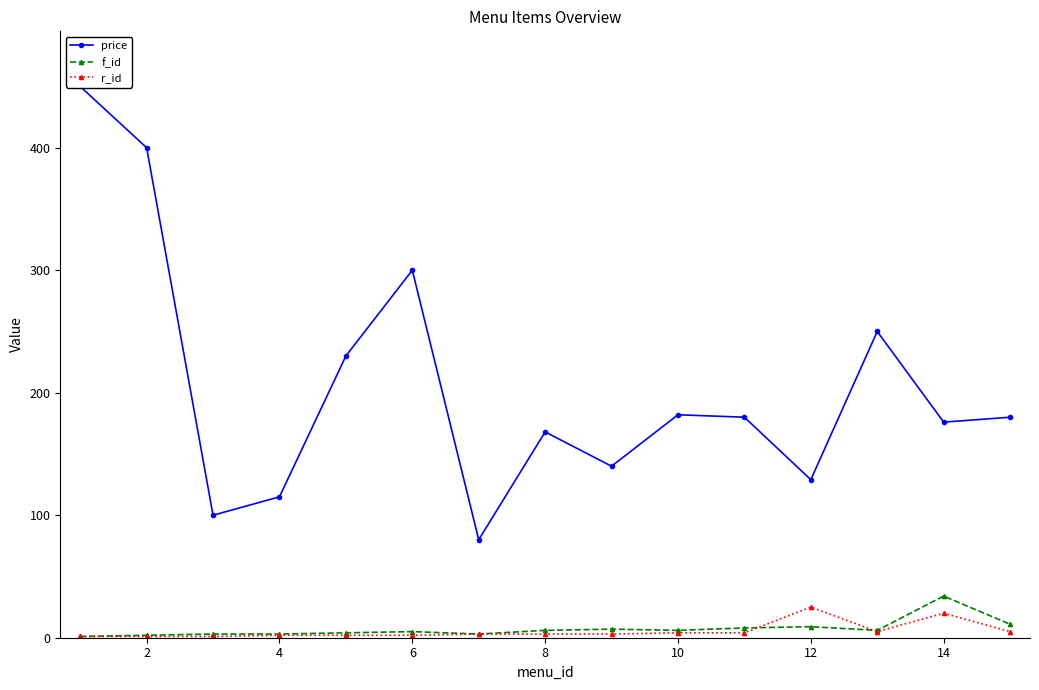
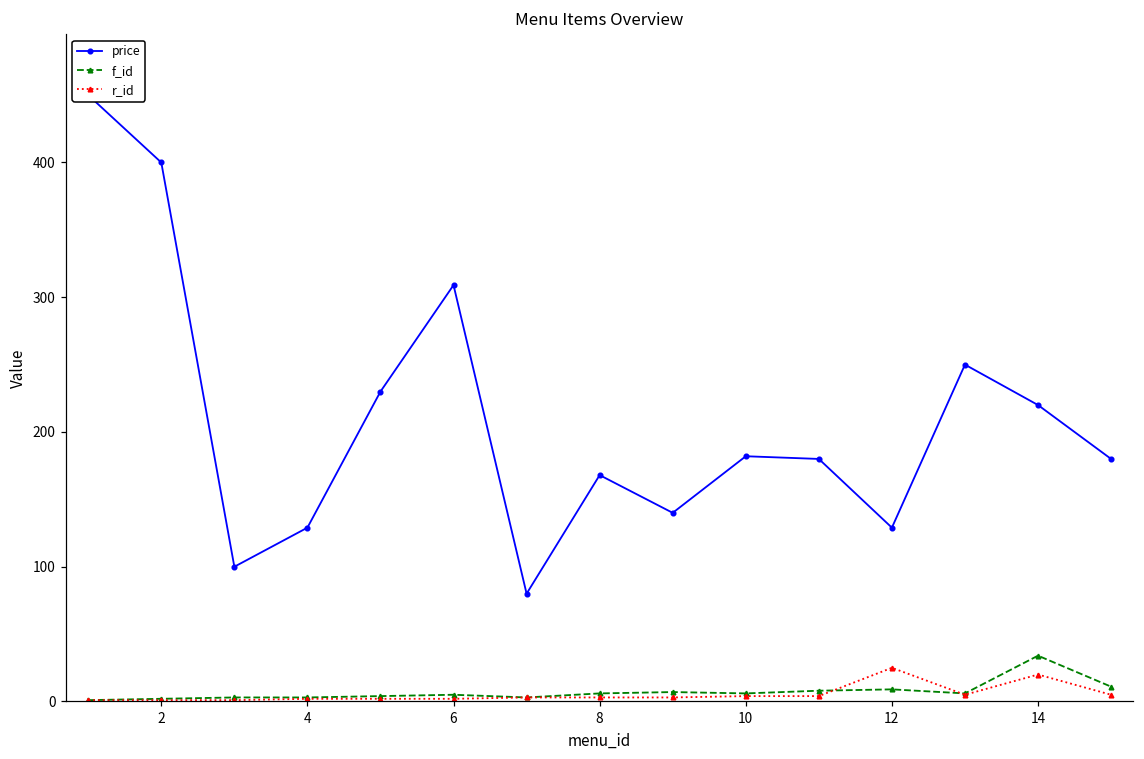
price, 4: 115 -> 129
price, 6: 300 -> 309
price, 14: 176 -> 220
